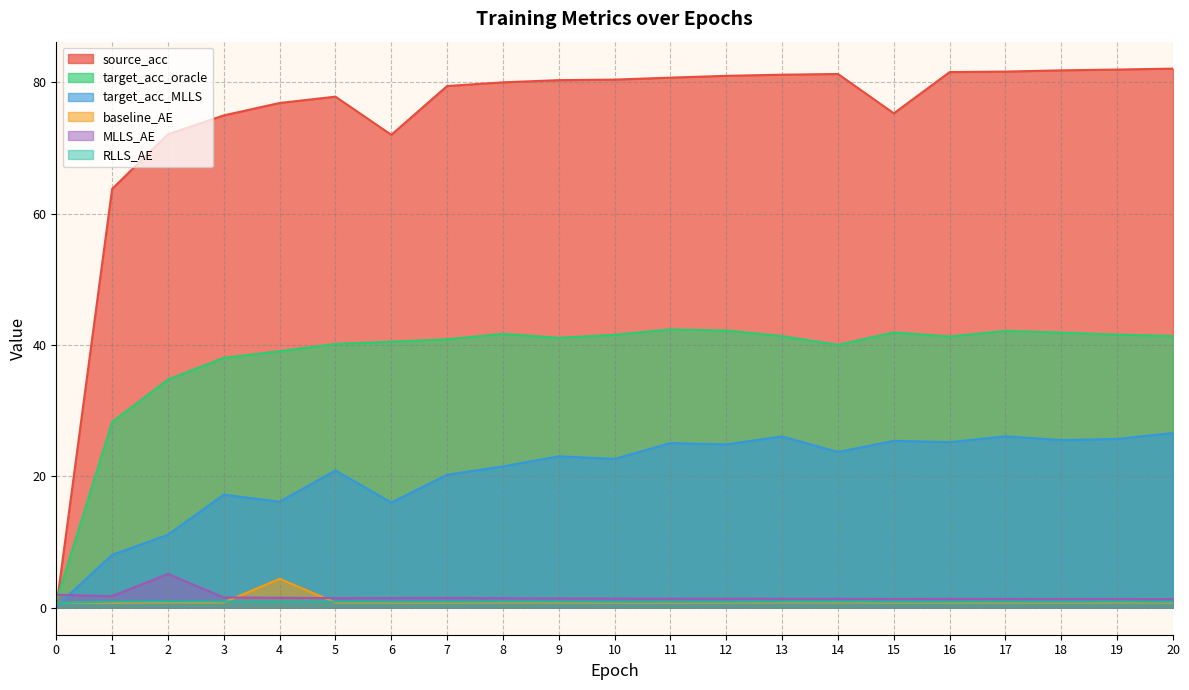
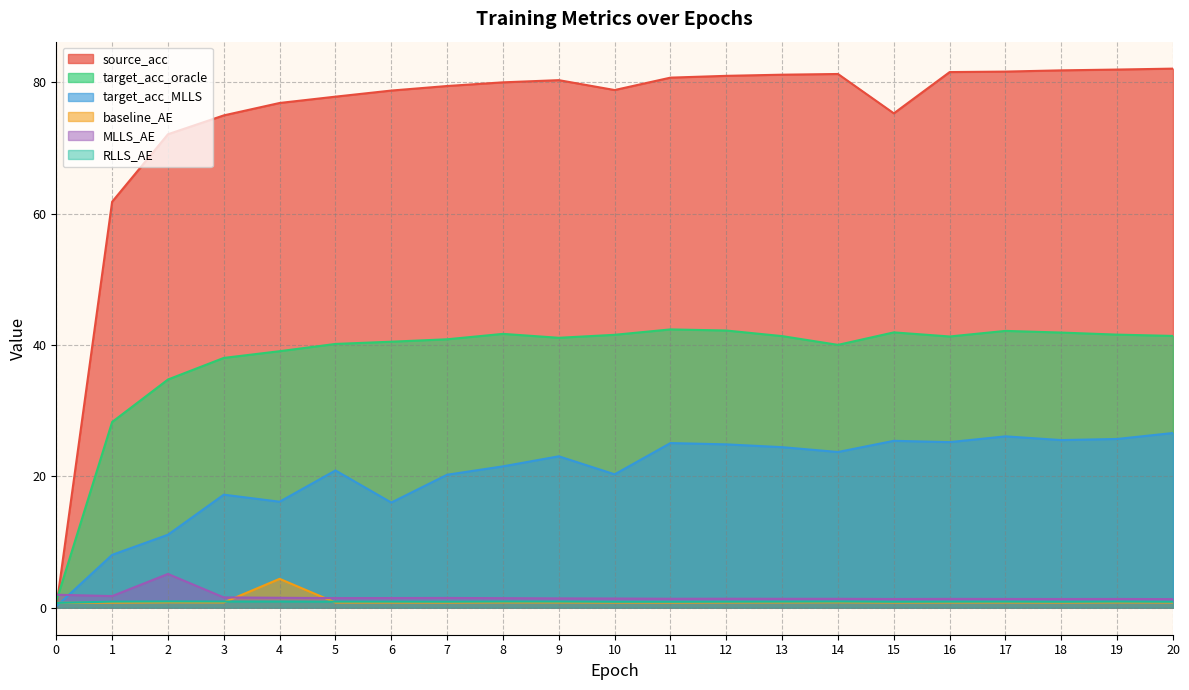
source_acc, 1: 64 -> 62
source_acc, 6: 72 -> 79
source_acc, 10: 80 -> 79
target_acc_MLLS, 10: 23 -> 20
target_acc_MLLS, 13: 26 -> 24
